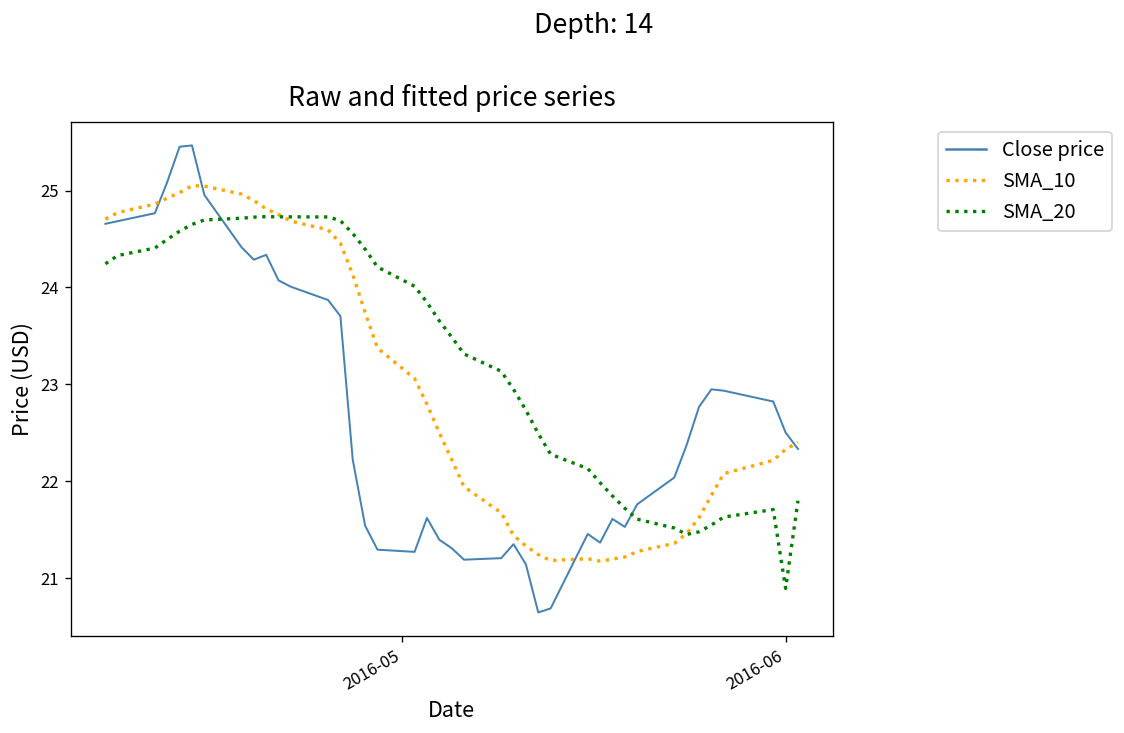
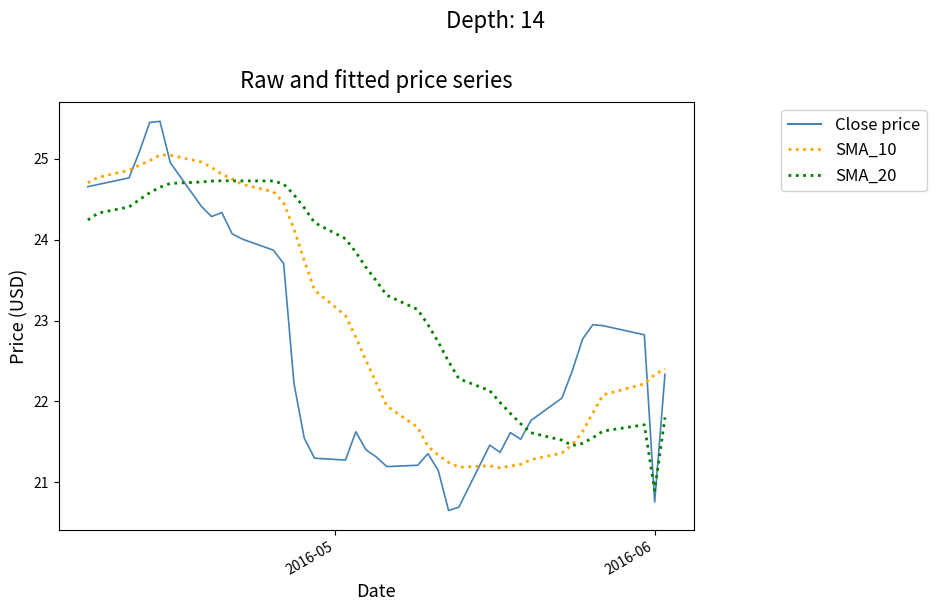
Close price, 2016-06: 22.5 -> 20.8
